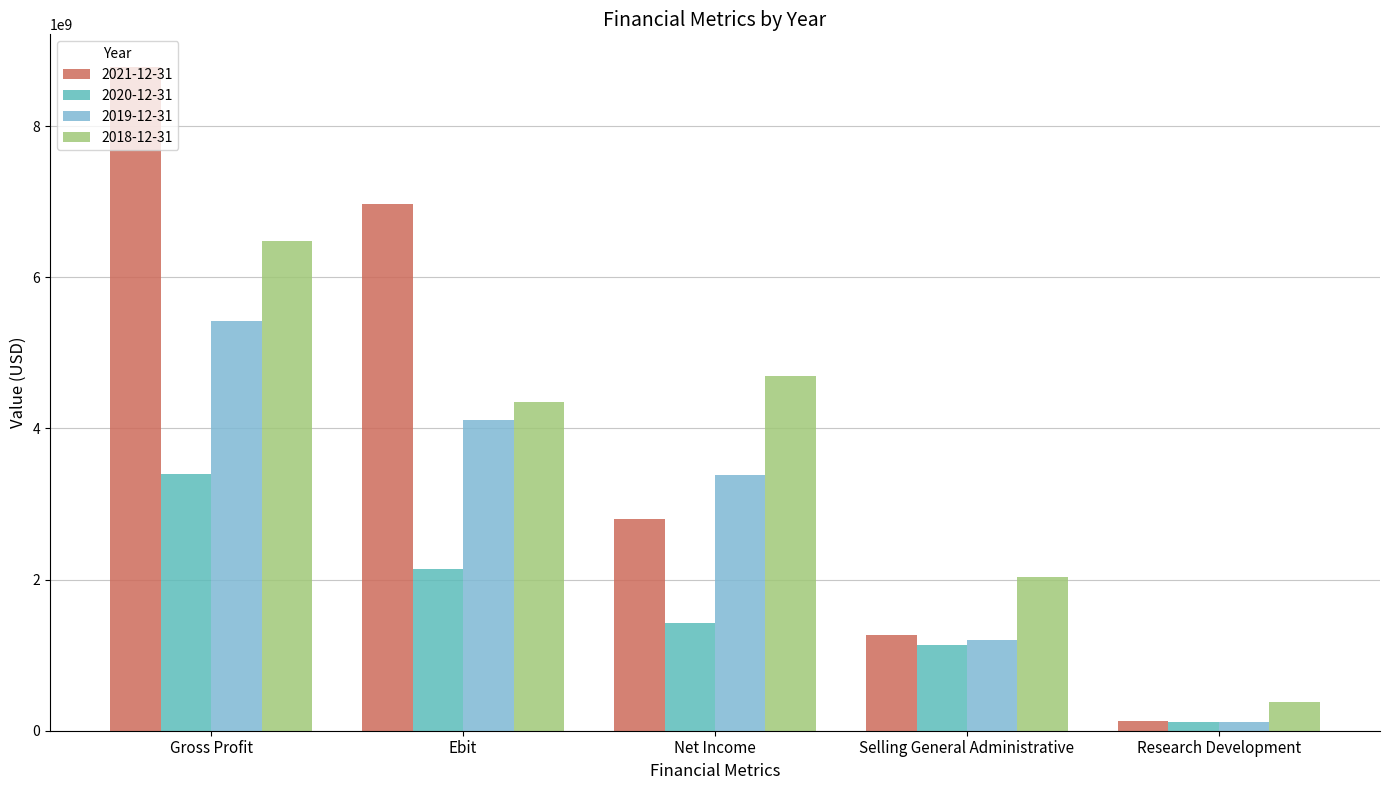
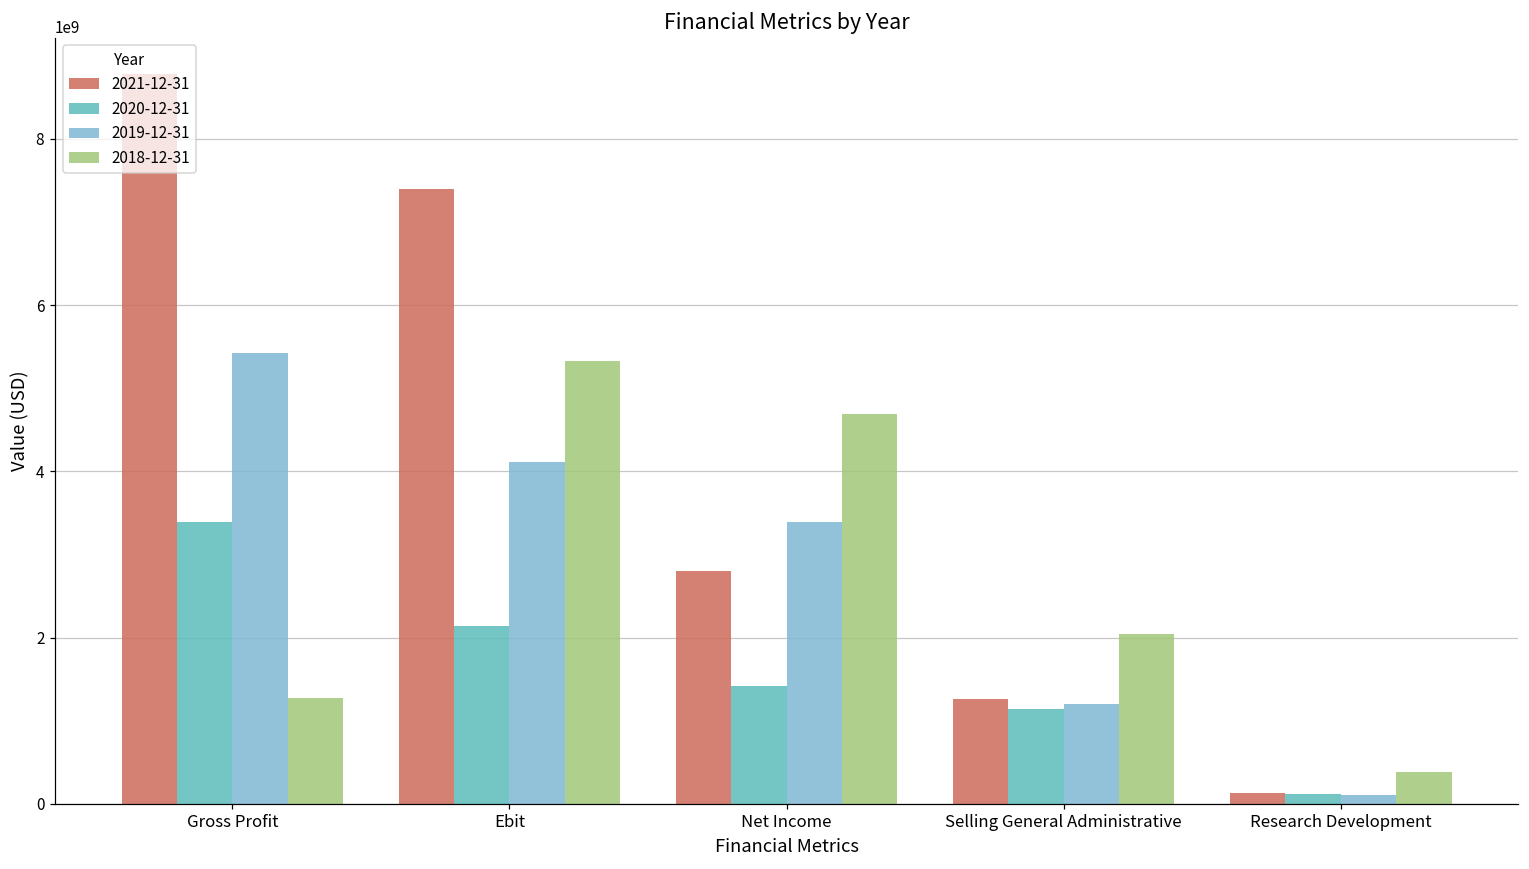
2018-12-31, Gross Profit: 6500000000 -> 1300000000
2021-12-31, Ebit: 7000000000 -> 7400000000
2018-12-31, Ebit: 4400000000 -> 5300000000
